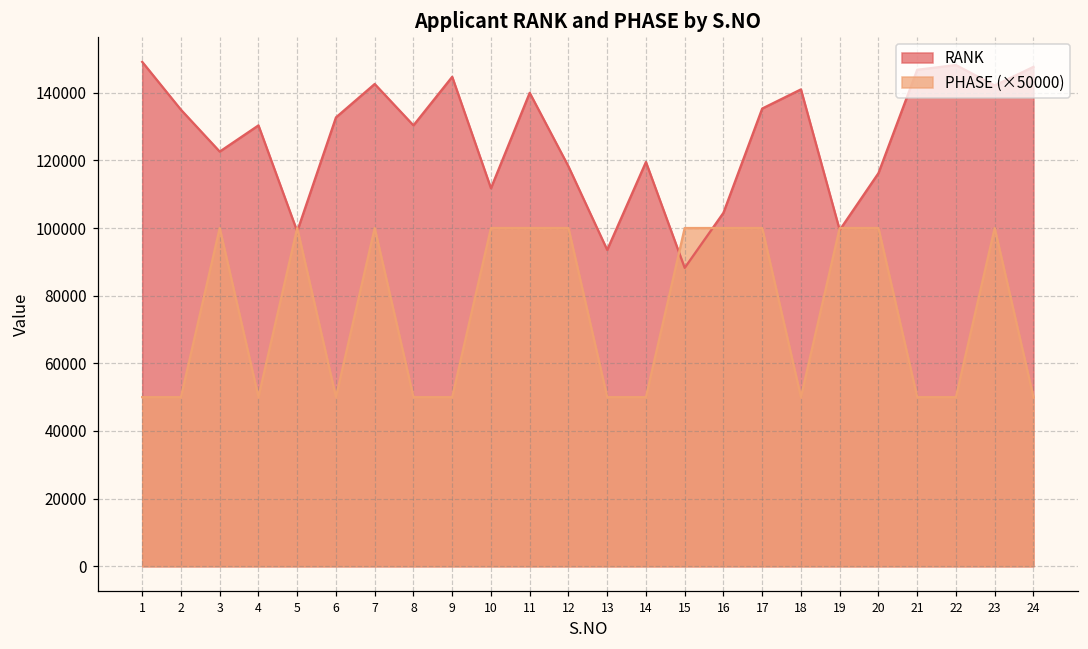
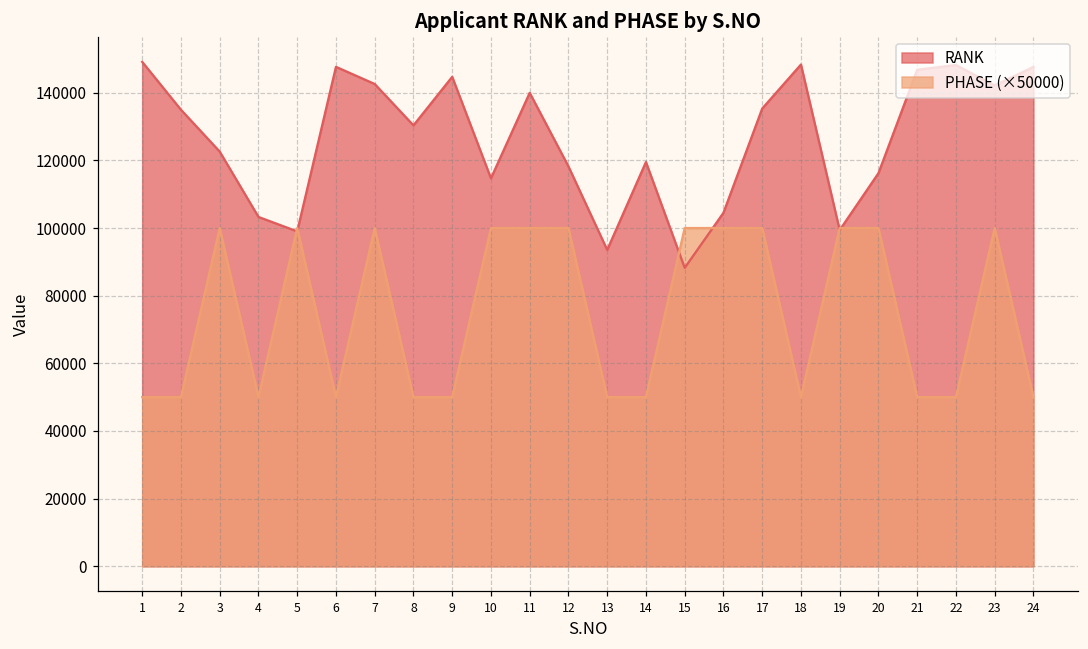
RANK, 4: 130000 -> 103000
RANK, 6: 133000 -> 148000
RANK, 10: 112000 -> 115000
RANK, 18: 141000 -> 148000
